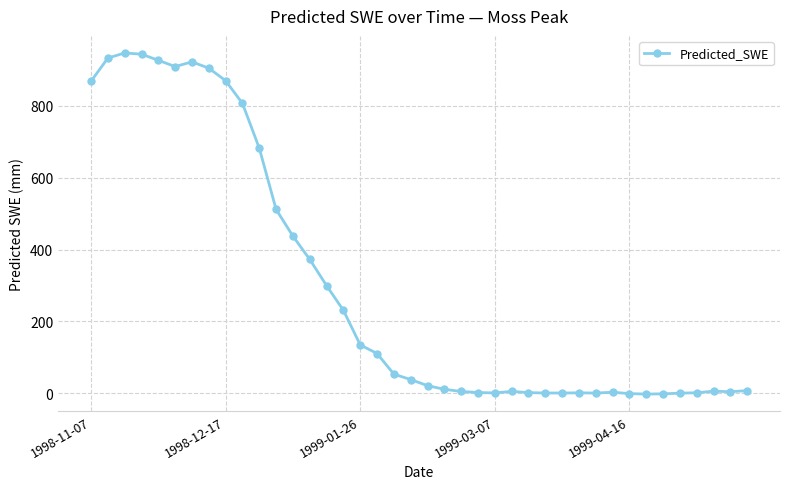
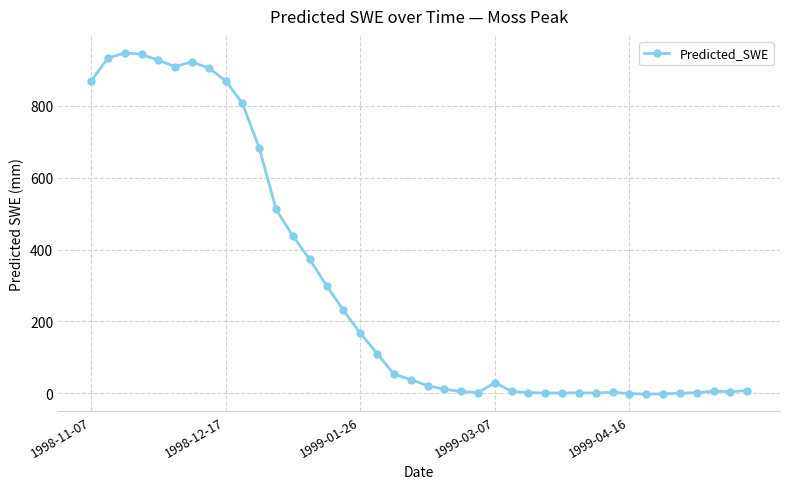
1999-01-26: 130 -> 170
1999-03-07: 0 -> 30
